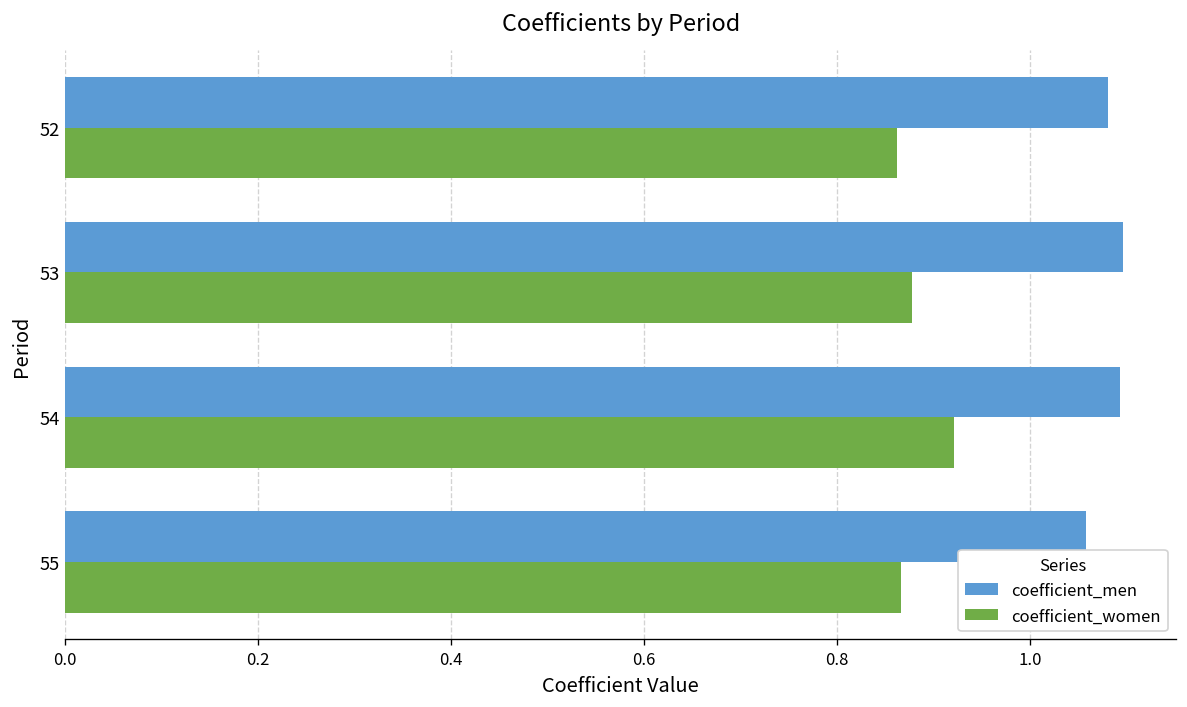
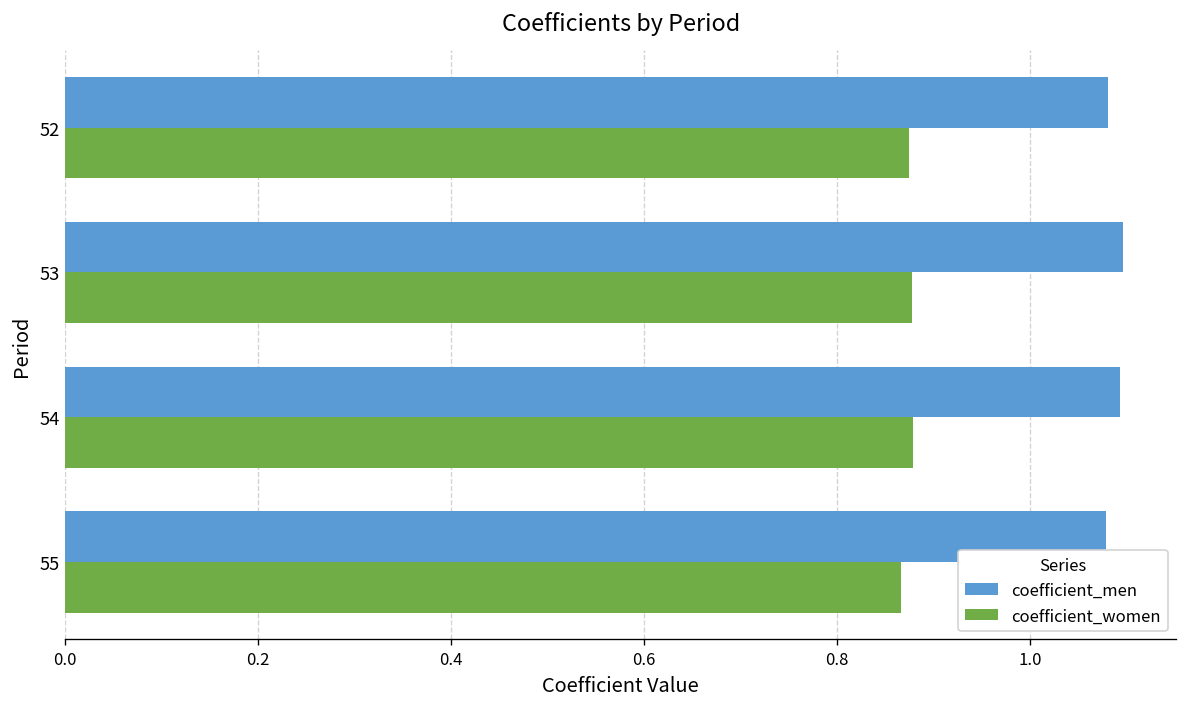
coefficient_women, 52: 0.86 -> 0.87
coefficient_women, 54: 0.92 -> 0.88
coefficient_men, 55: 1.06 -> 1.08
